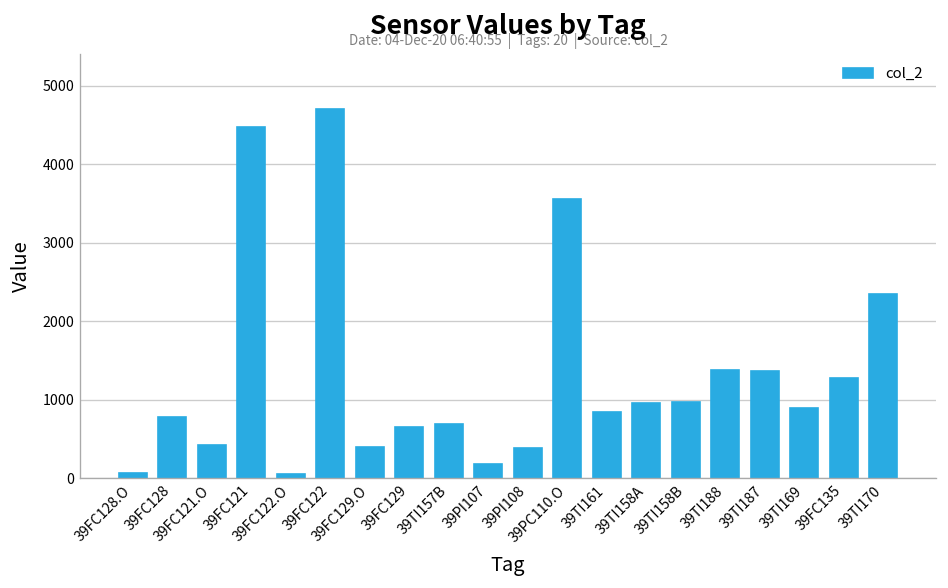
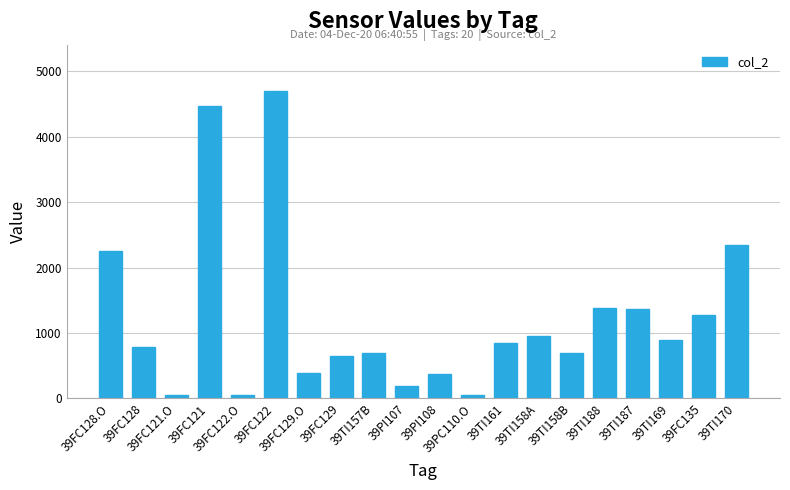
39FC128.O: 100 -> 2300
39FC121.O: 400 -> 100
39PC110.O: 3600 -> 0
39TI158B: 1000 -> 700
